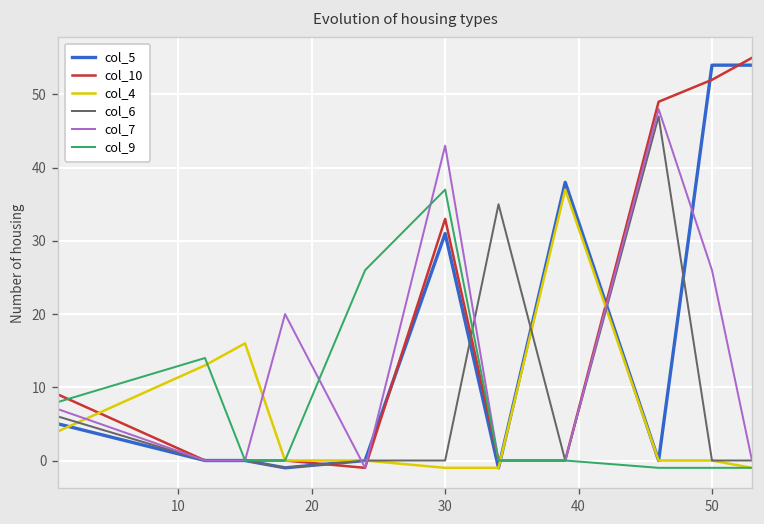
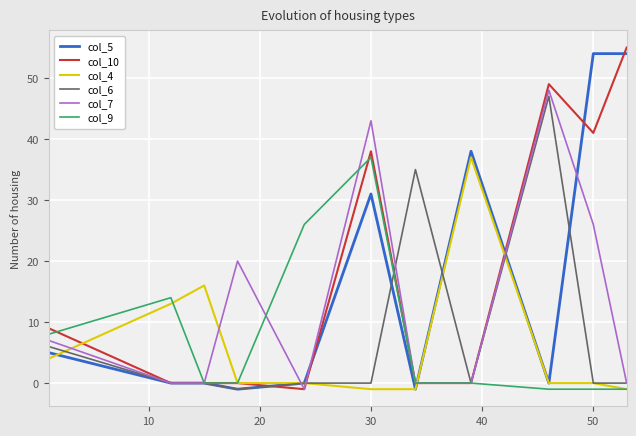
col_10, 30: 33 -> 38
col_10, 50: 52 -> 41
